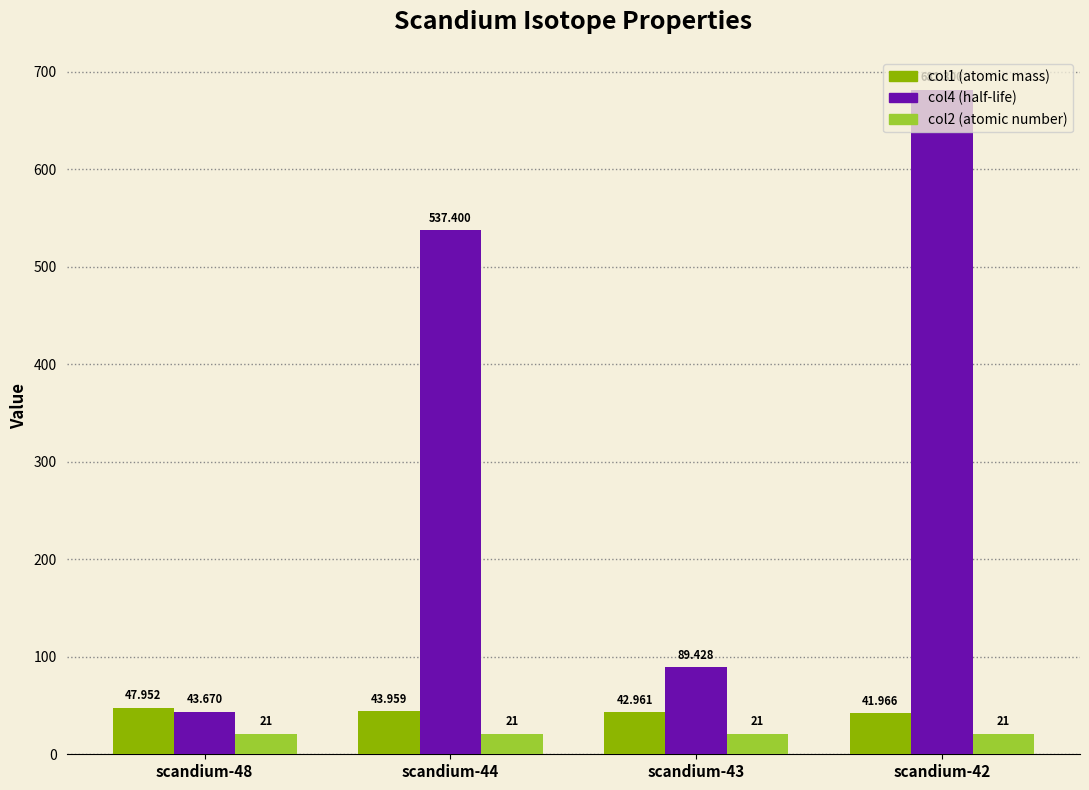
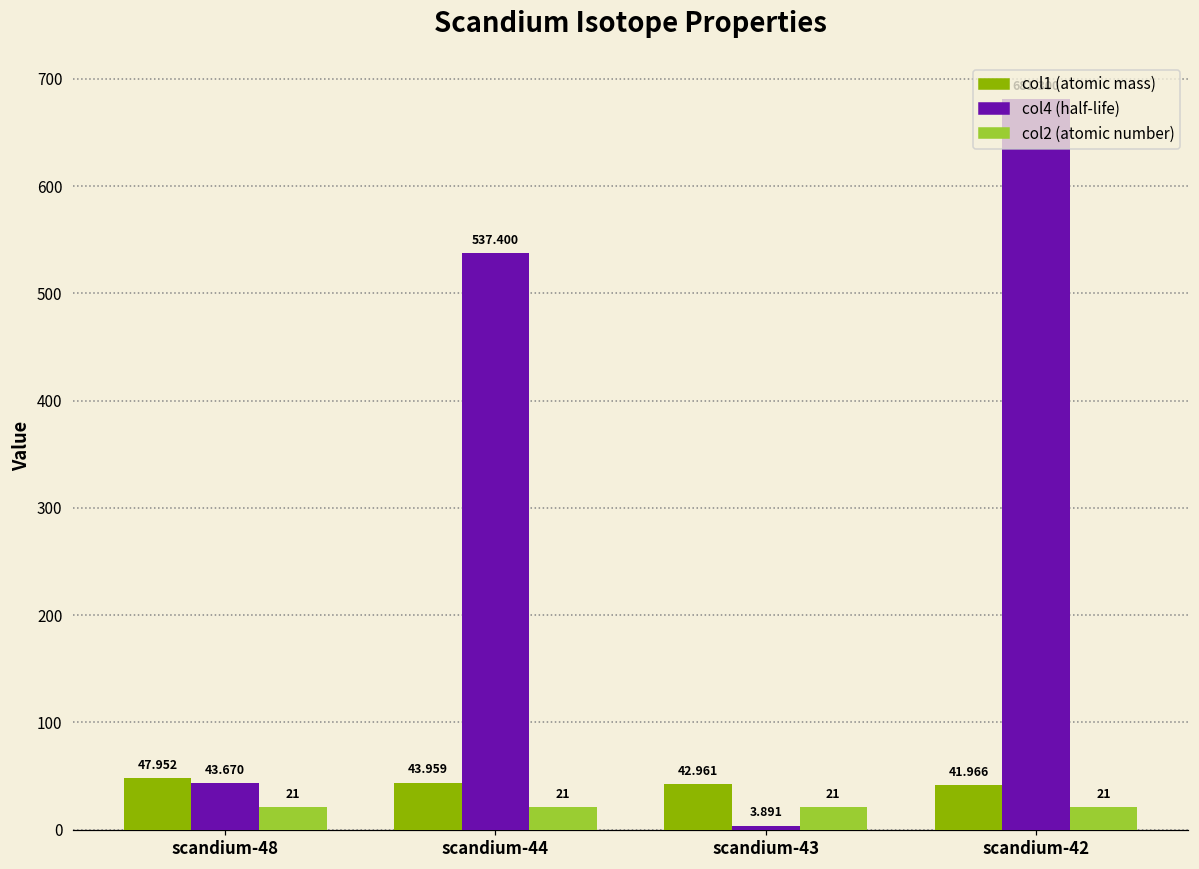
col4 (half-life), scandium-43: 89.428 -> 3.891
